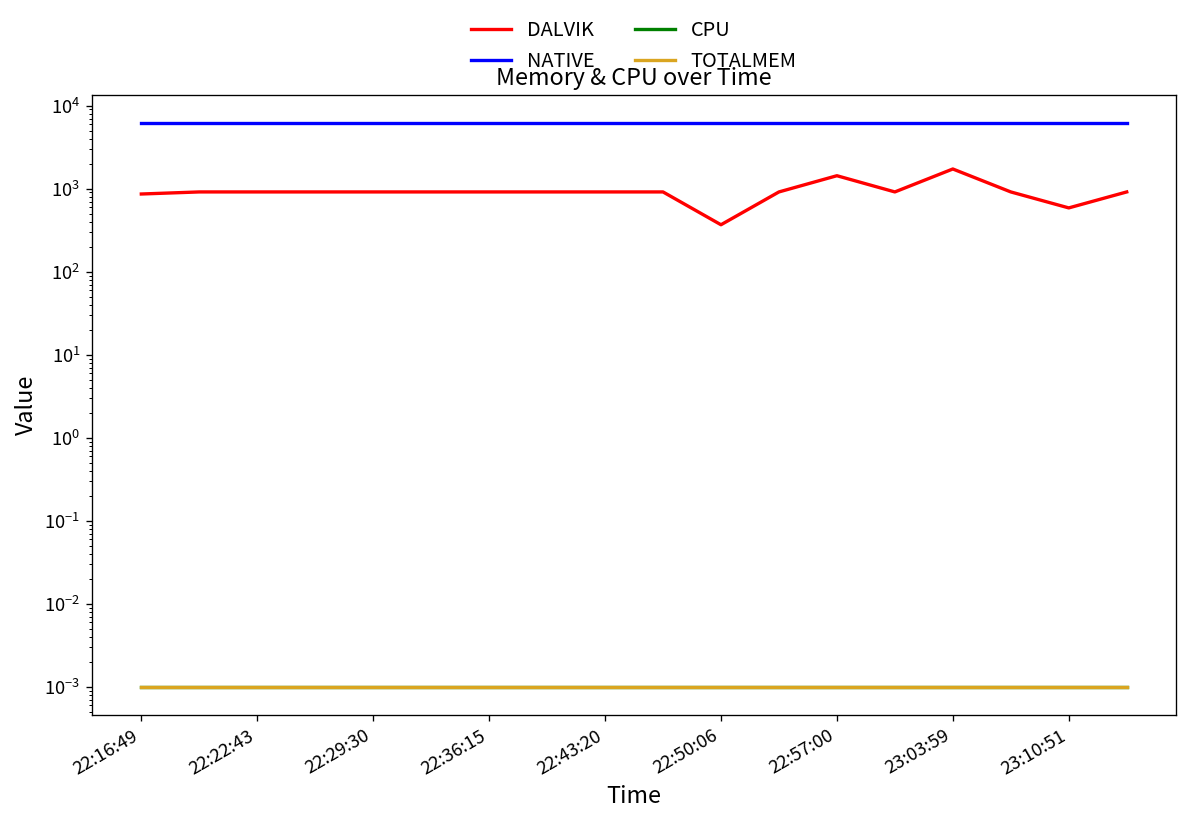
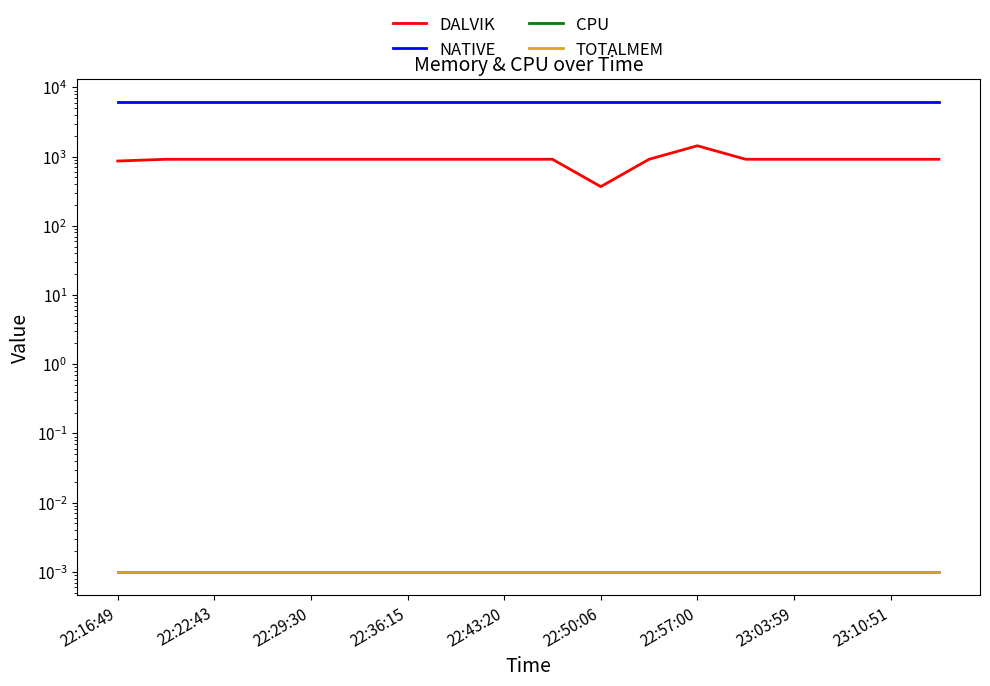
DALVIK, 23:03:59: 1700 -> 900
DALVIK, 23:10:51: 600 -> 900
